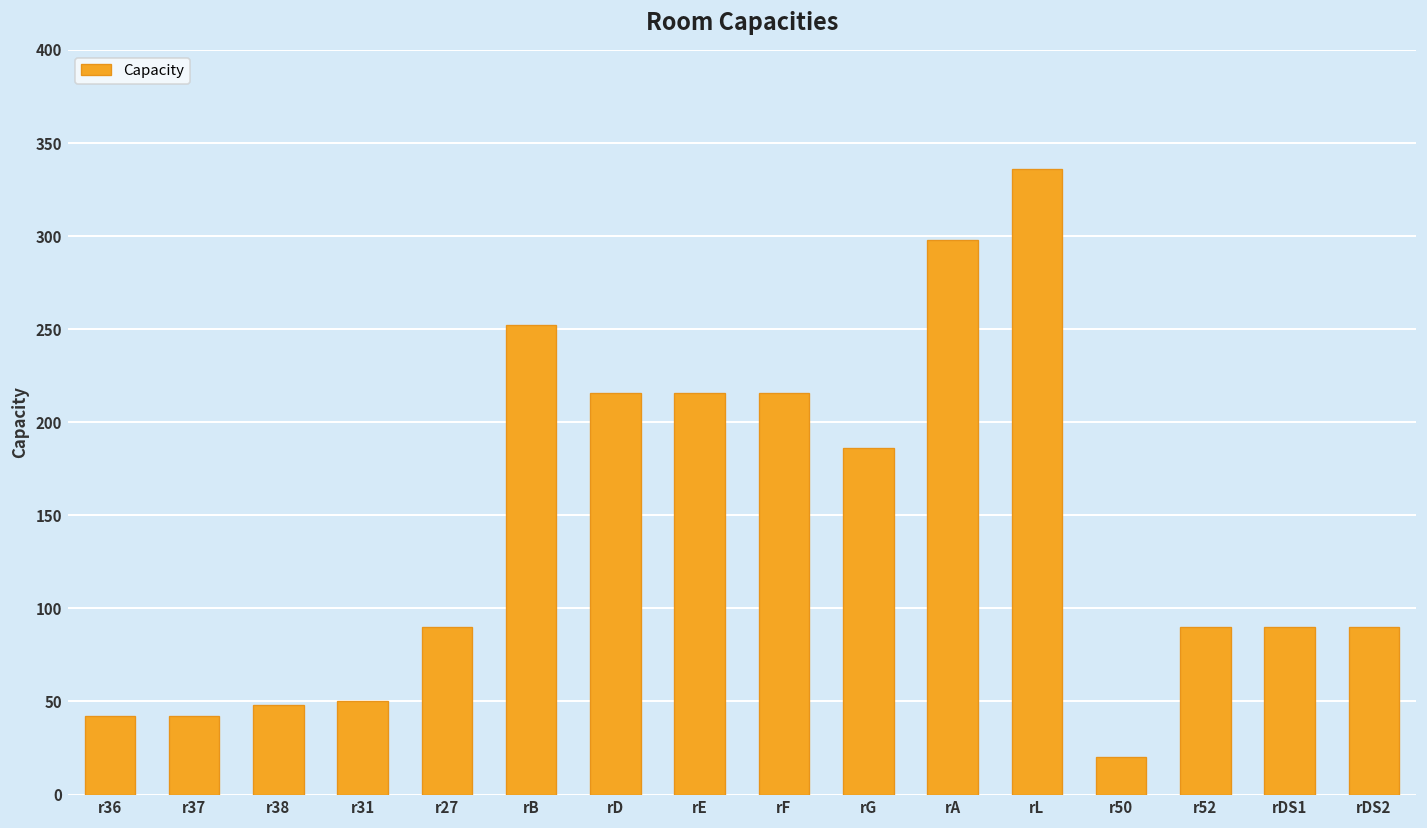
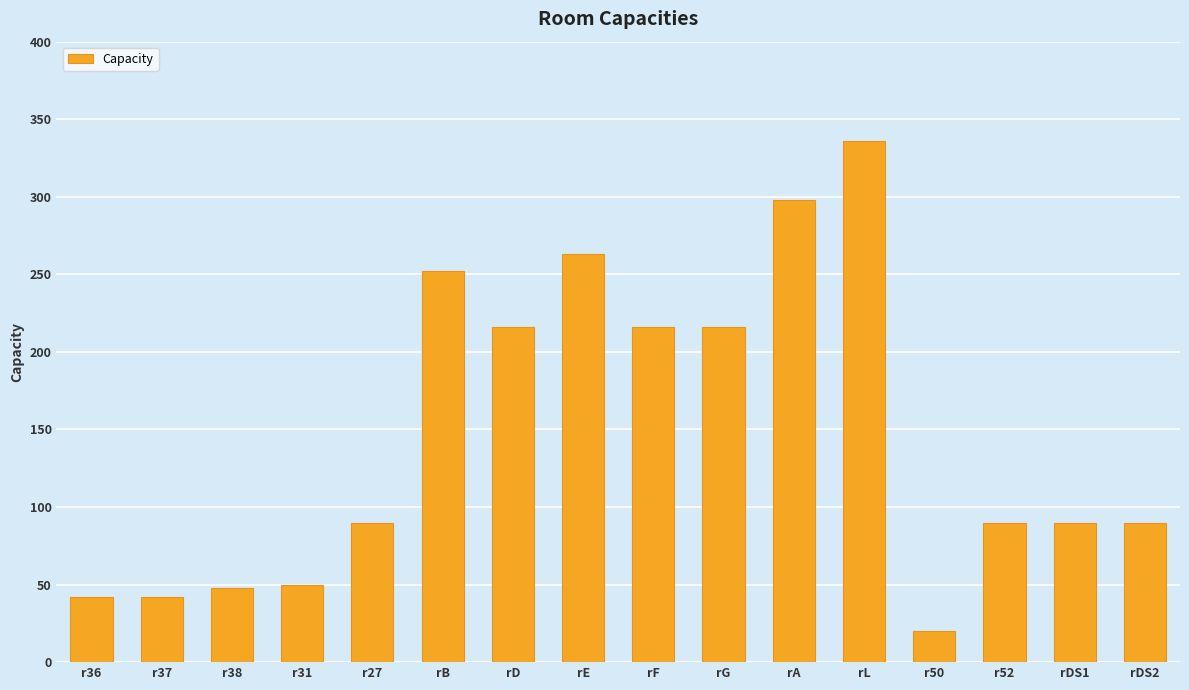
rE: 216 -> 263
rG: 186 -> 216
